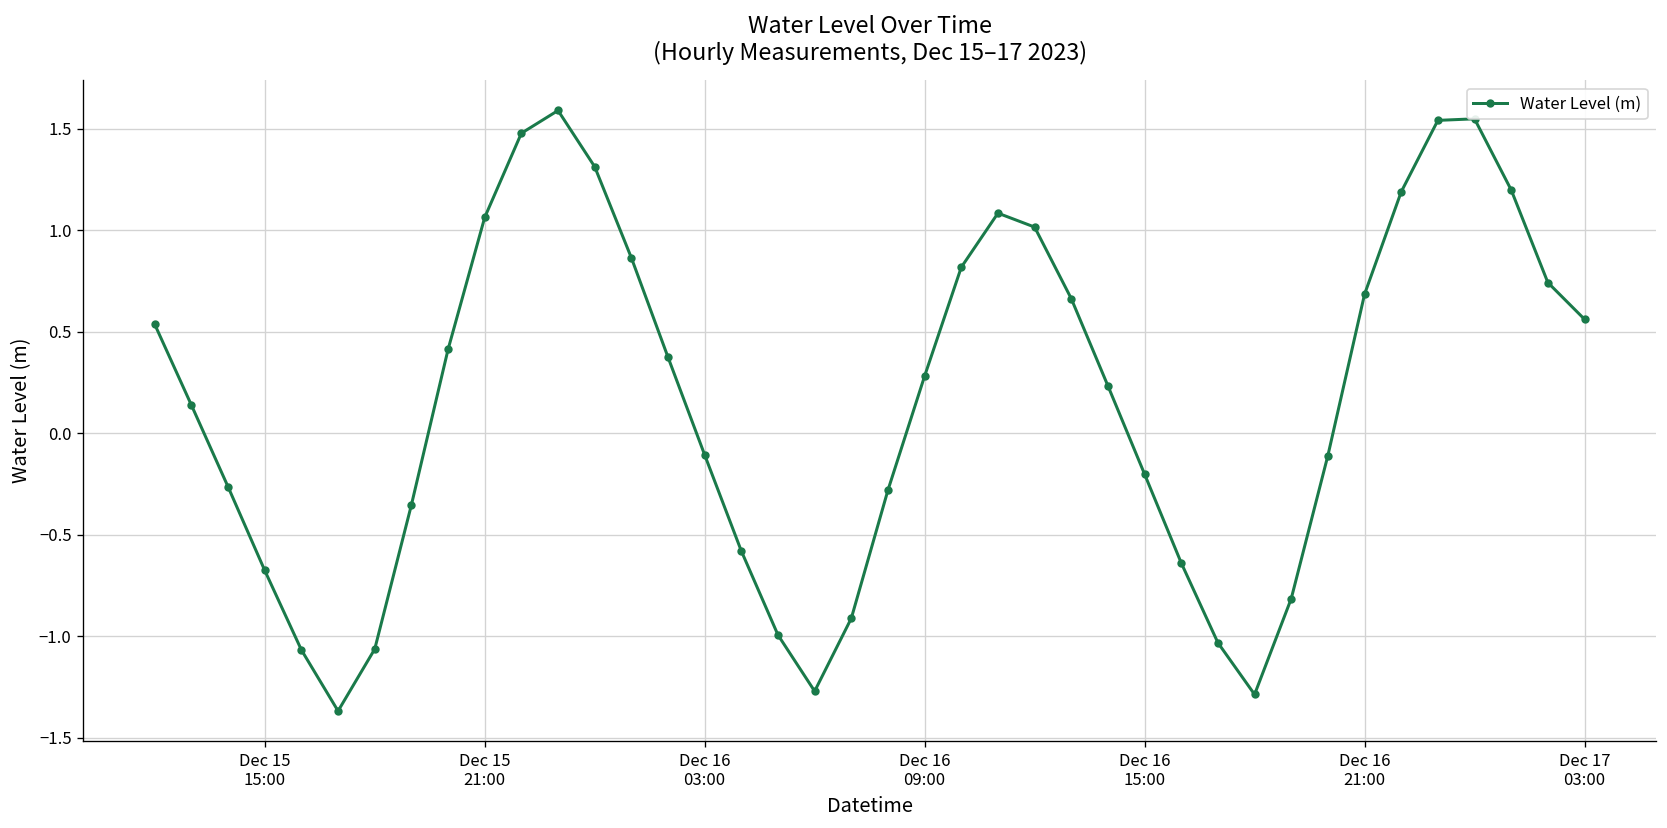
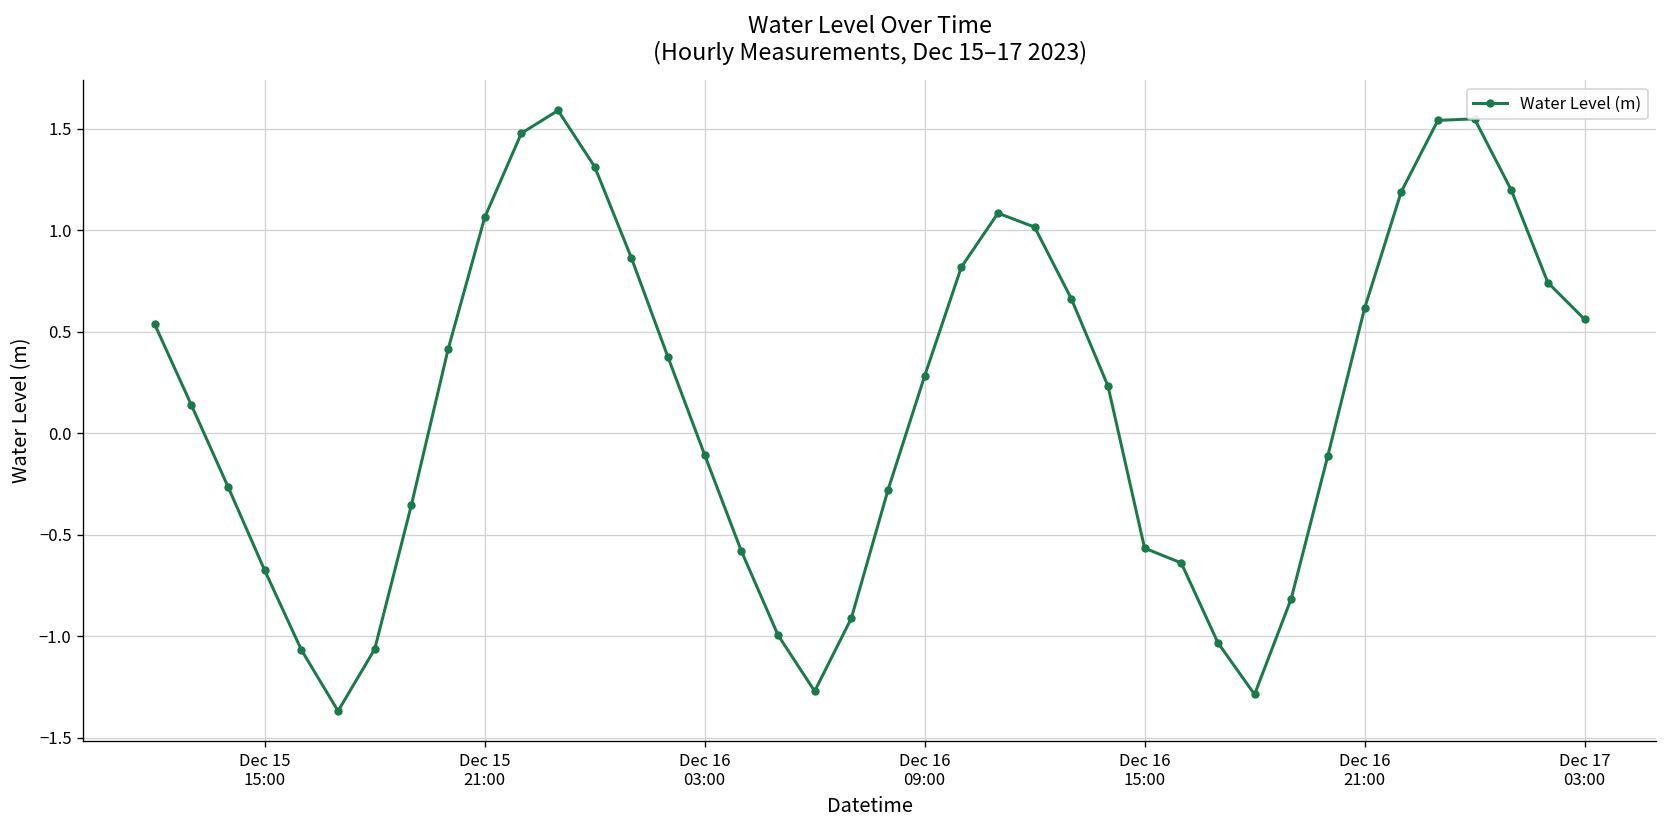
Dec 16 15:00: -0.20 -> -0.57
Dec 16 21:00: 0.68 -> 0.61
